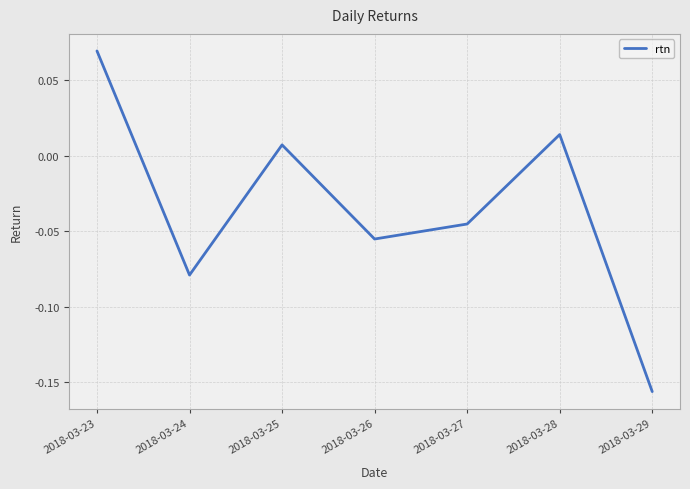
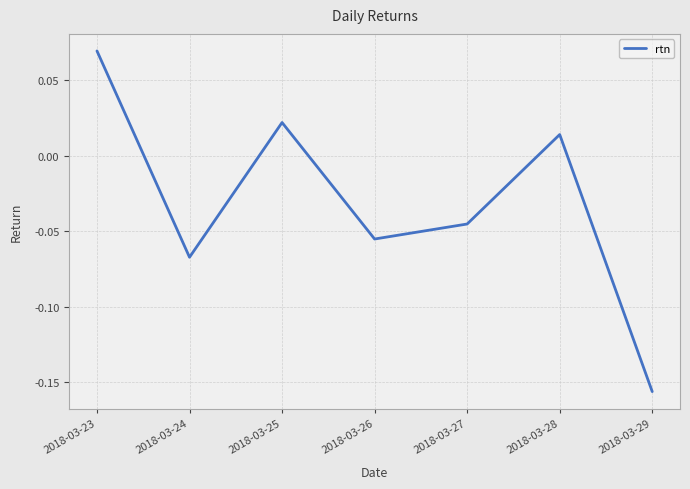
2018-03-24: -0.079 -> -0.067
2018-03-25: 0.007 -> 0.022
